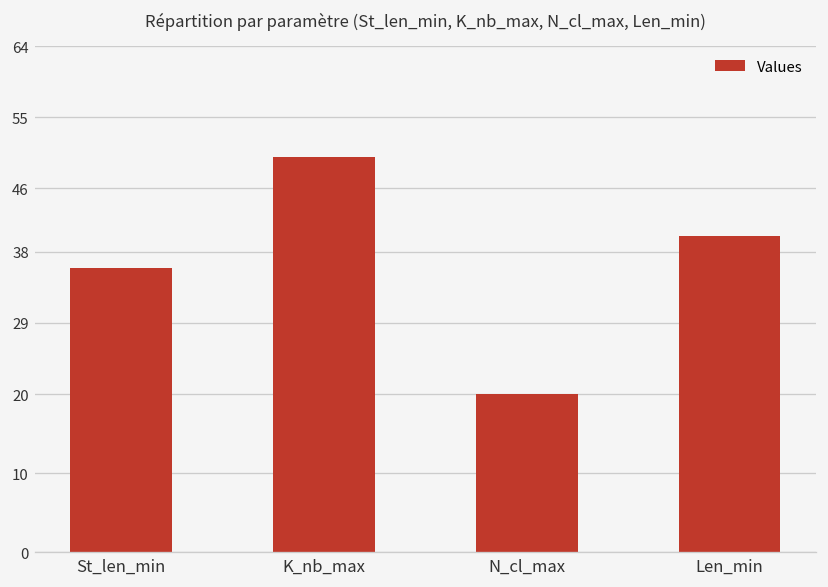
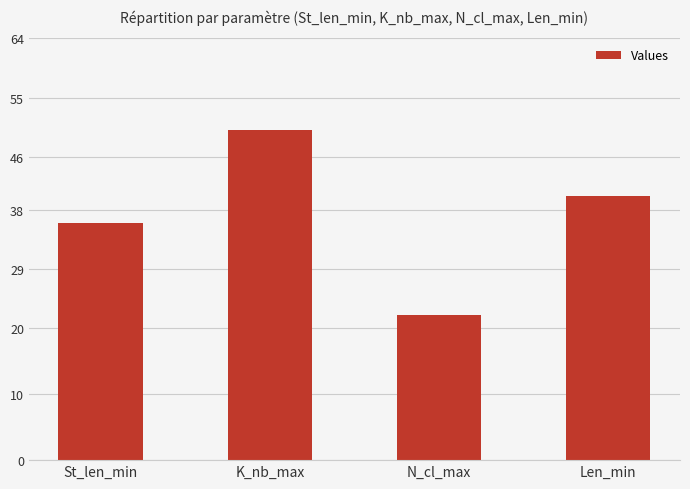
N_cl_max: 20 -> 22
